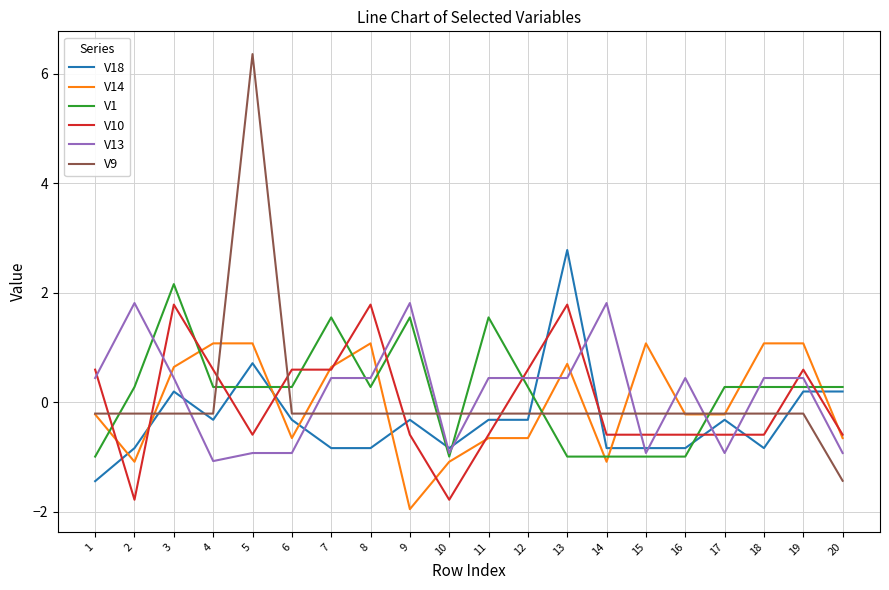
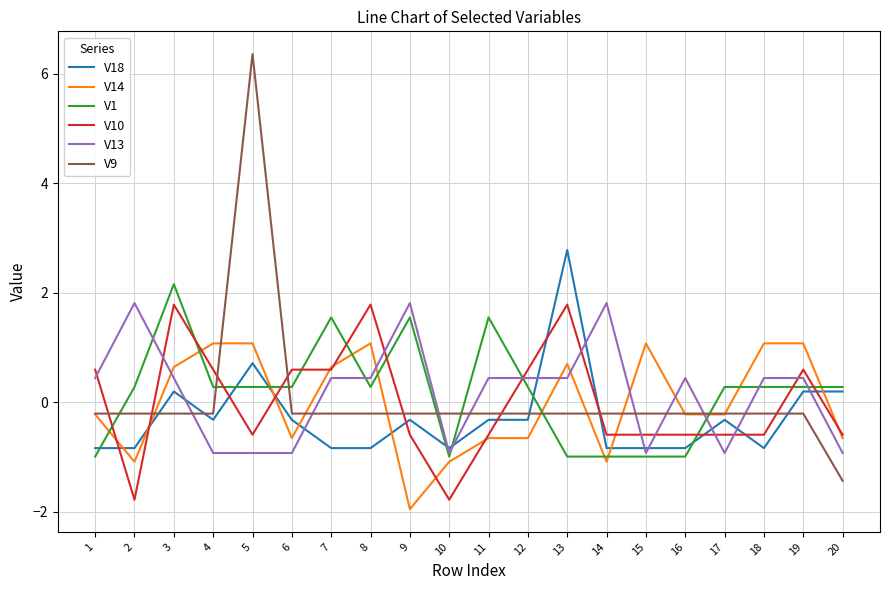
V18, 1: -1.4 -> -0.8
V13, 4: -1.1 -> -0.9
